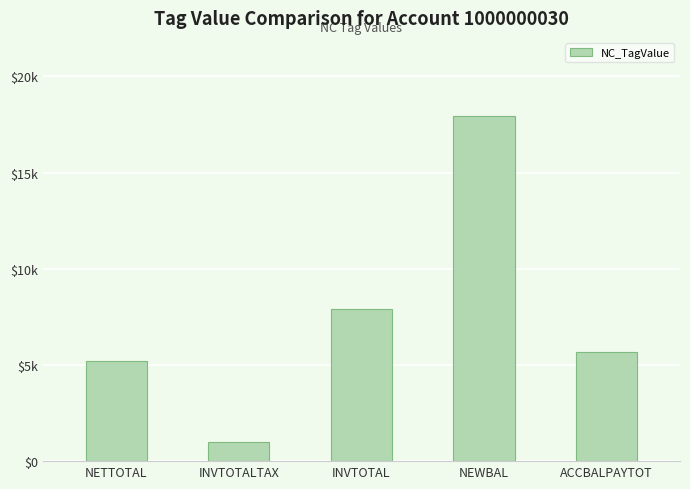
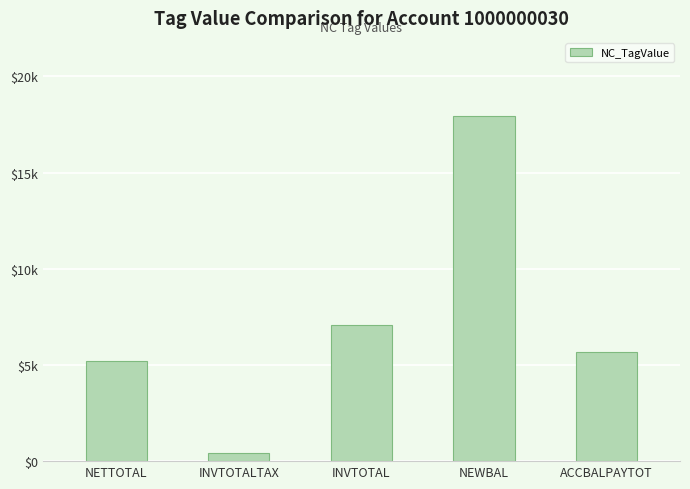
INVTOTALTAX: $1000 -> $400
INVTOTAL: $7900 -> $7100
